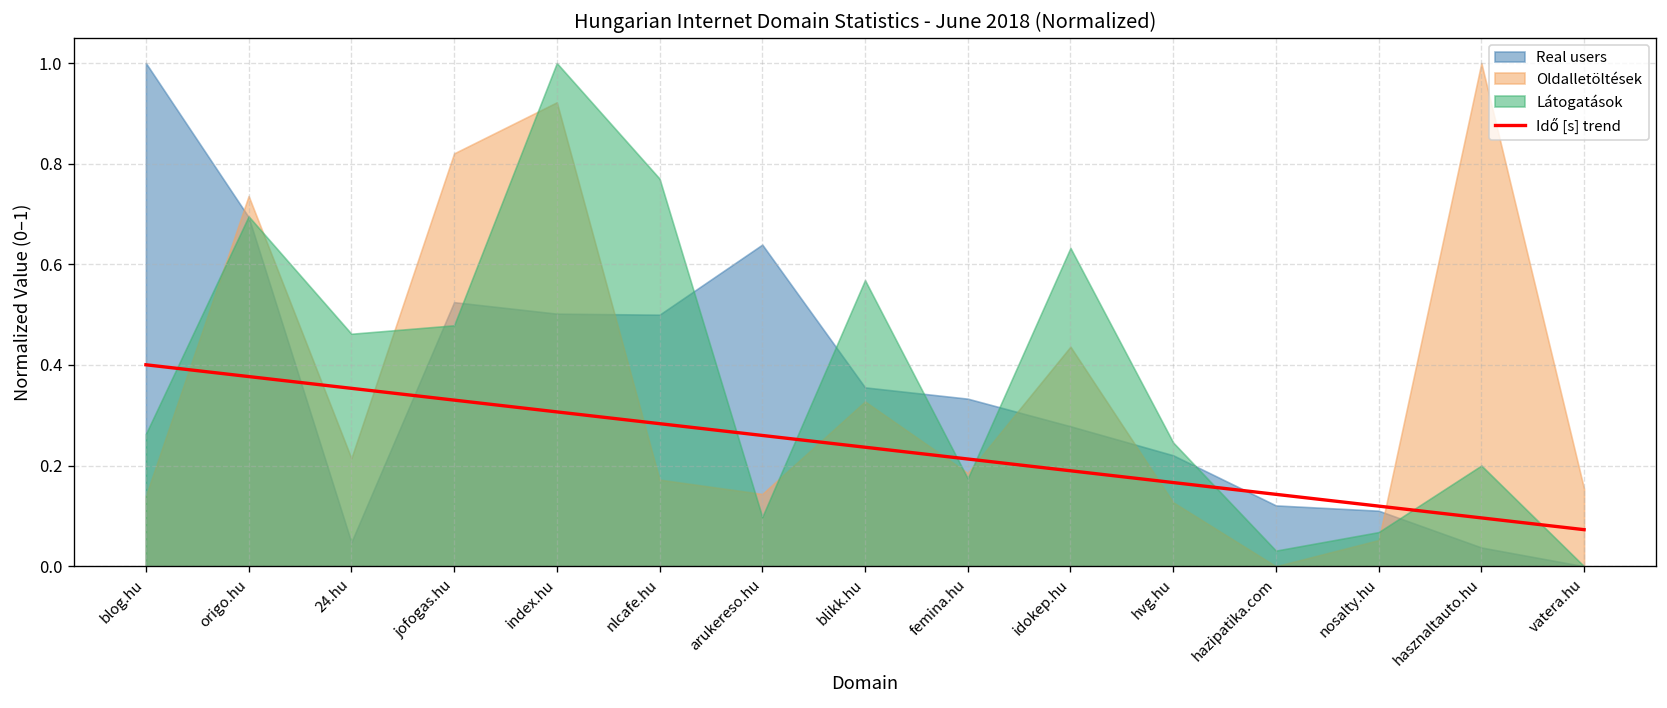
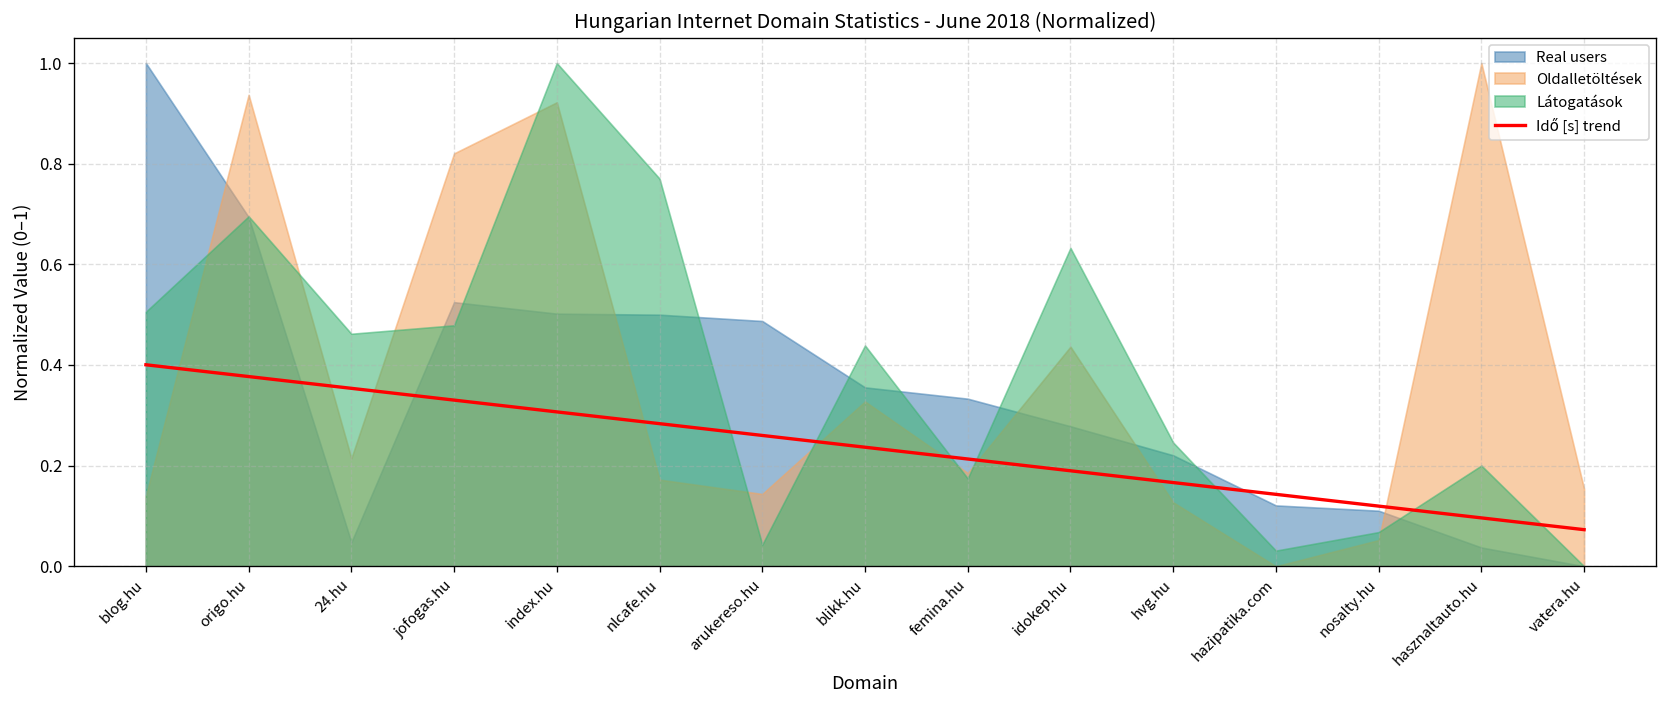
Látogatások, blog.hu: 0.26 -> 0.51
Oldalletöltések, origo.hu: 0.74 -> 0.94
Real users, arukereso.hu: 0.64 -> 0.49
Látogatások, arukereso.hu: 0.10 -> 0.04
Látogatások, blikk.hu: 0.57 -> 0.44
